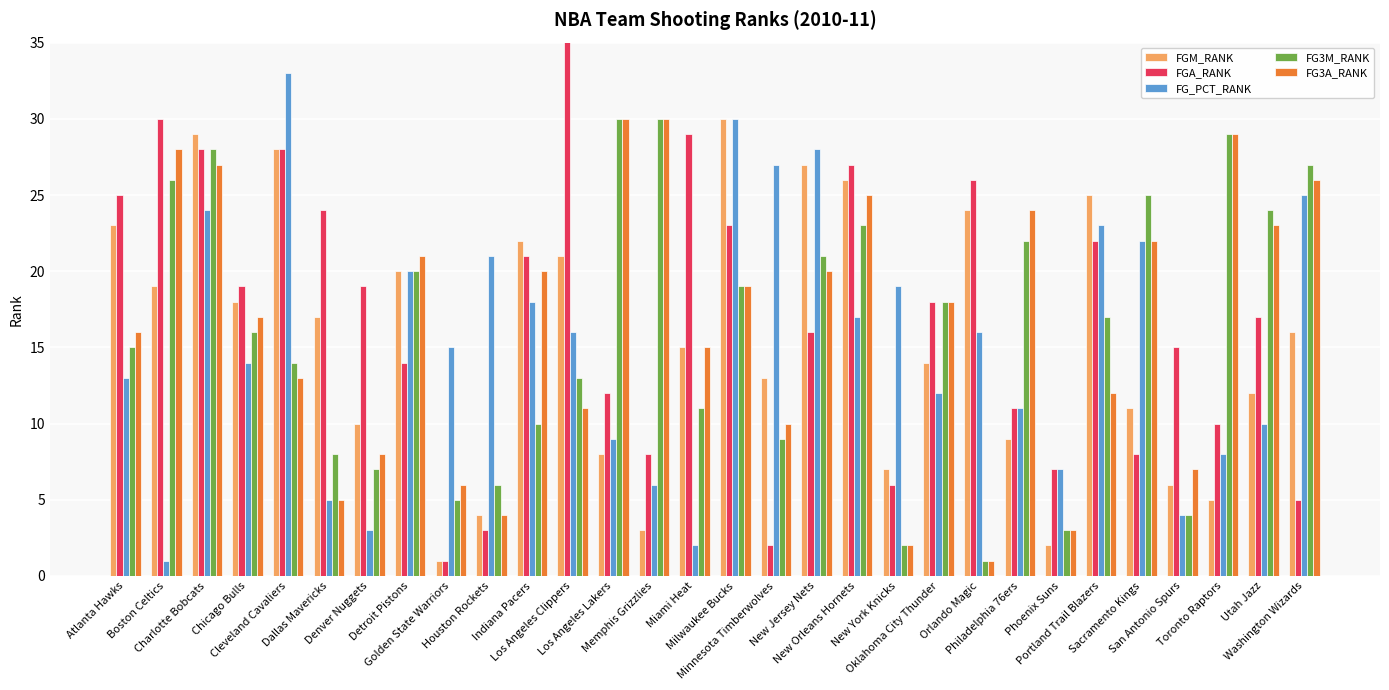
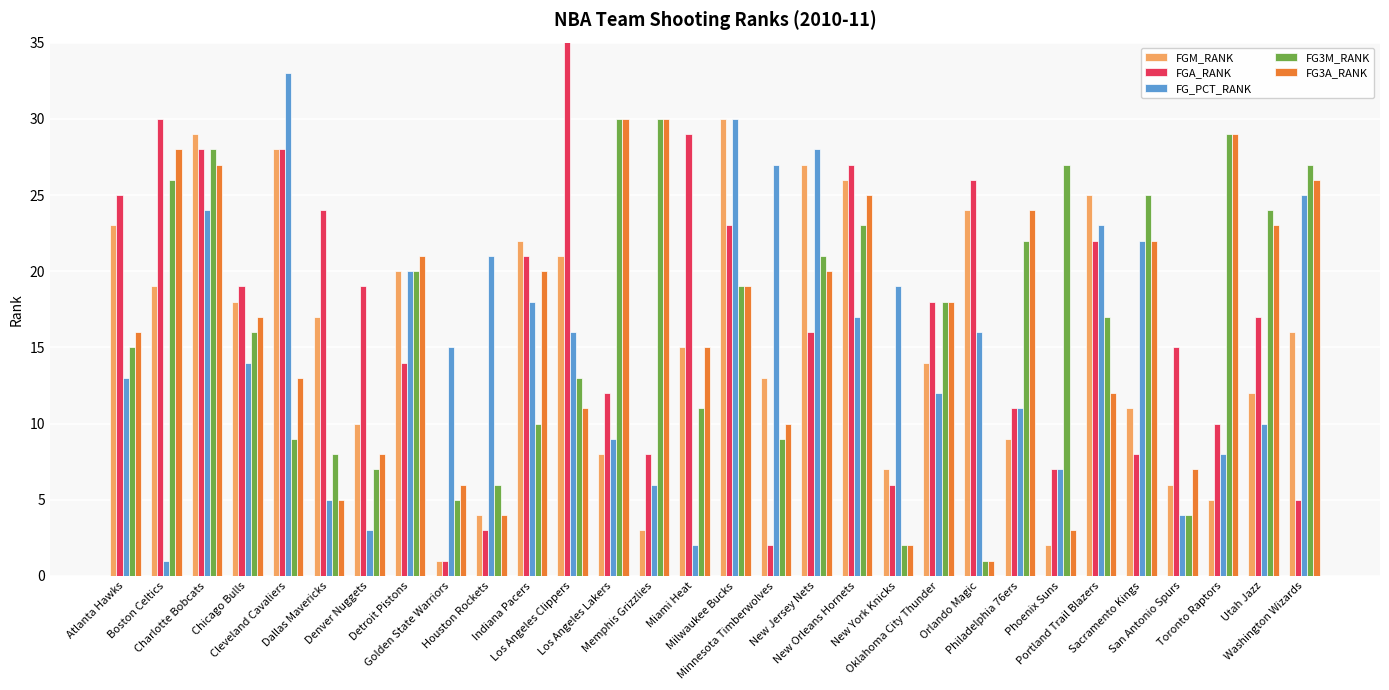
FG3M_RANK, Cleveland Cavaliers: 14 -> 9
FG3M_RANK, Phoenix Suns: 3 -> 27
